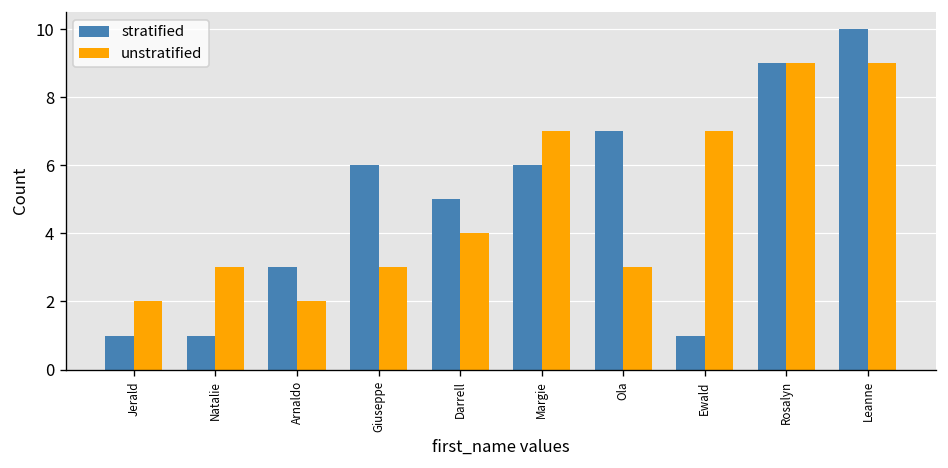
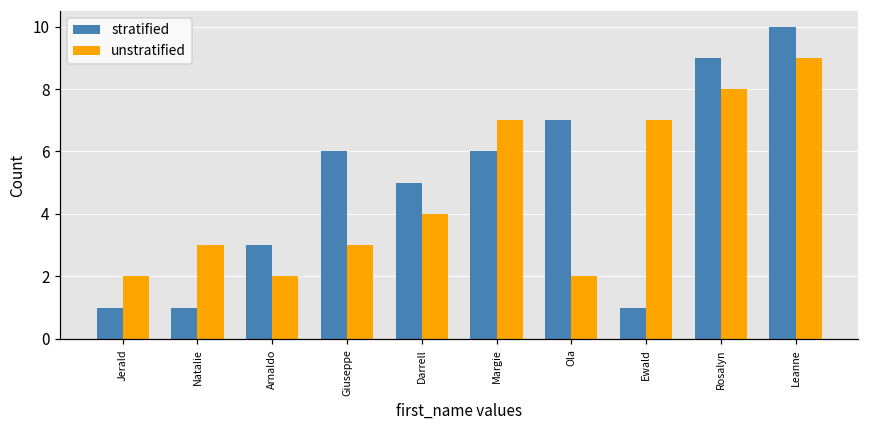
unstratified, Ola: 3 -> 2
unstratified, Rosalyn: 9 -> 8
